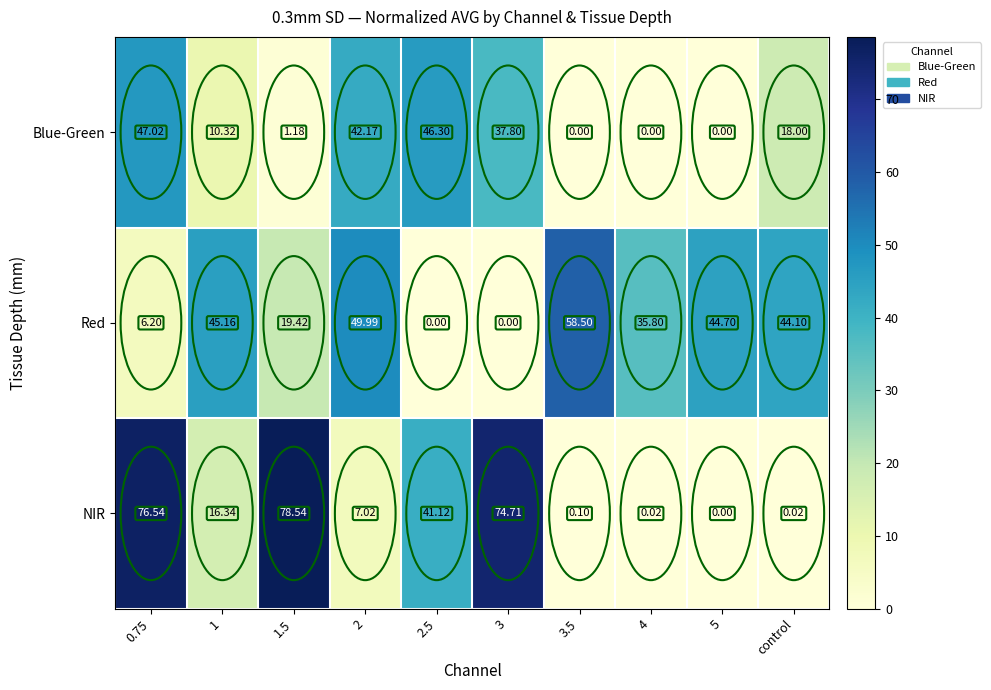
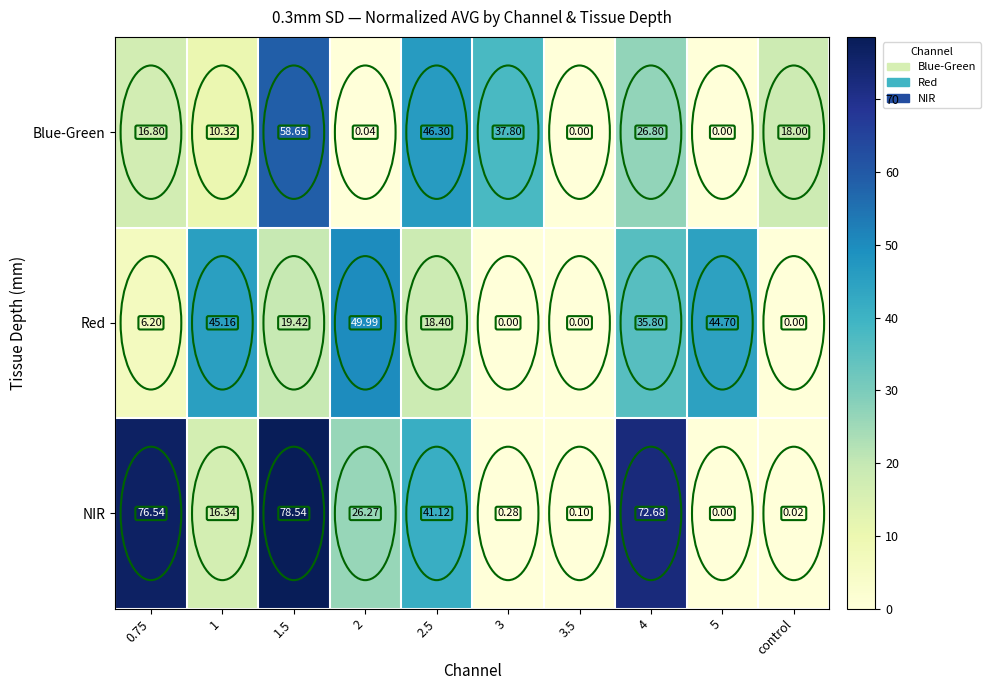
Blue-Green, 0.75: 47.02 -> 16.80
Blue-Green, 1.5: 1.18 -> 58.65
Blue-Green, 2: 42.17 -> 0.04
Blue-Green, 4: 0.00 -> 26.80
Red, 2.5: 0.00 -> 18.40
Red, 3.5: 58.50 -> 0.00
Red, control: 44.10 -> 0.00
NIR, 2: 7.02 -> 26.27
NIR, 3: 74.71 -> 0.28
NIR, 4: 0.02 -> 72.68
